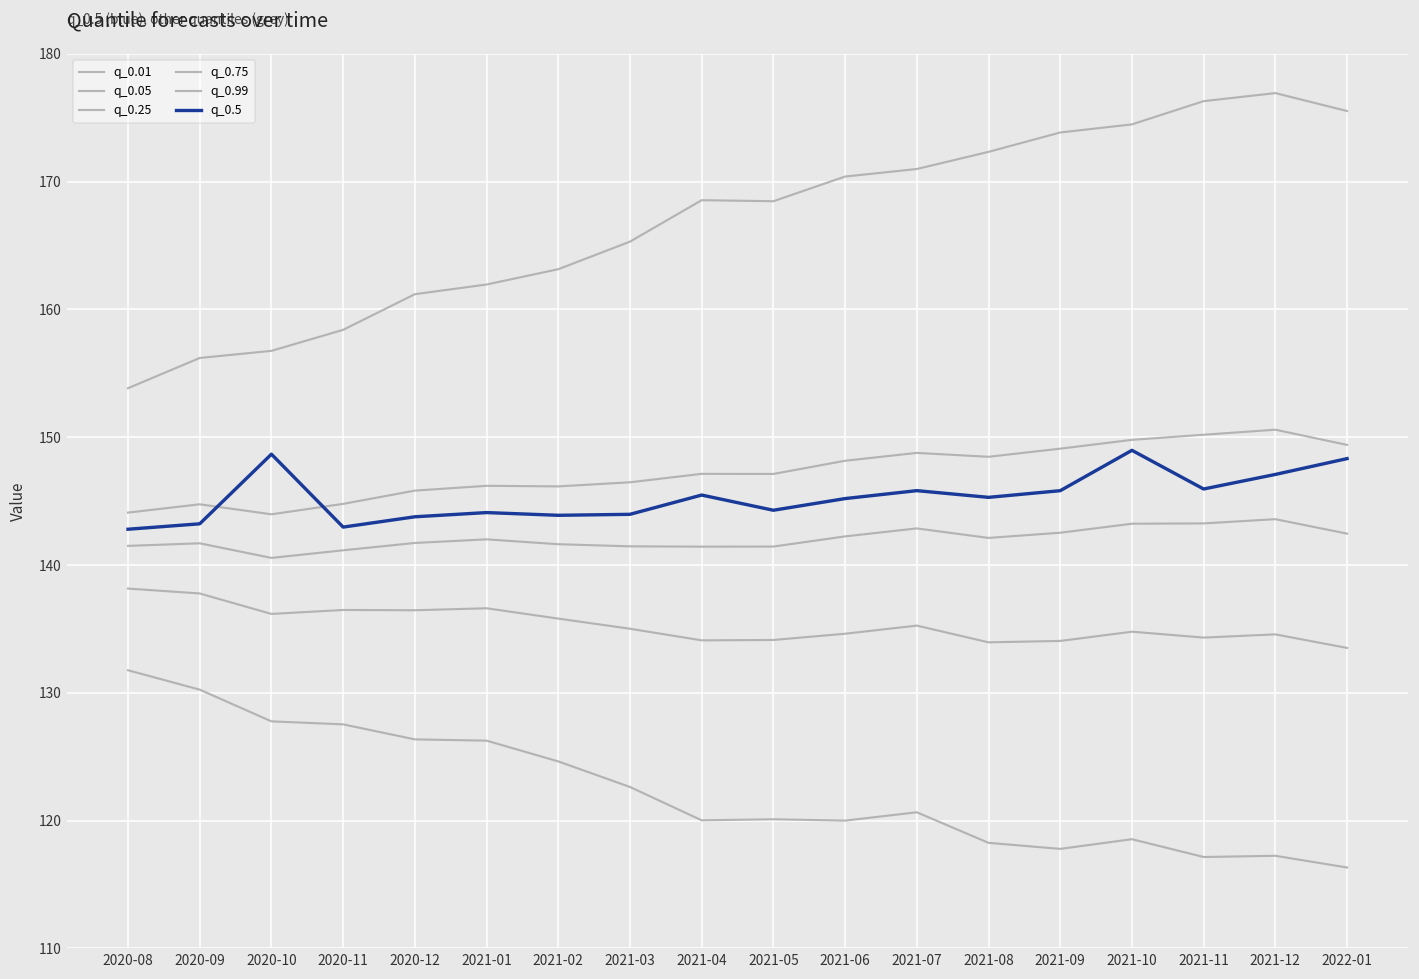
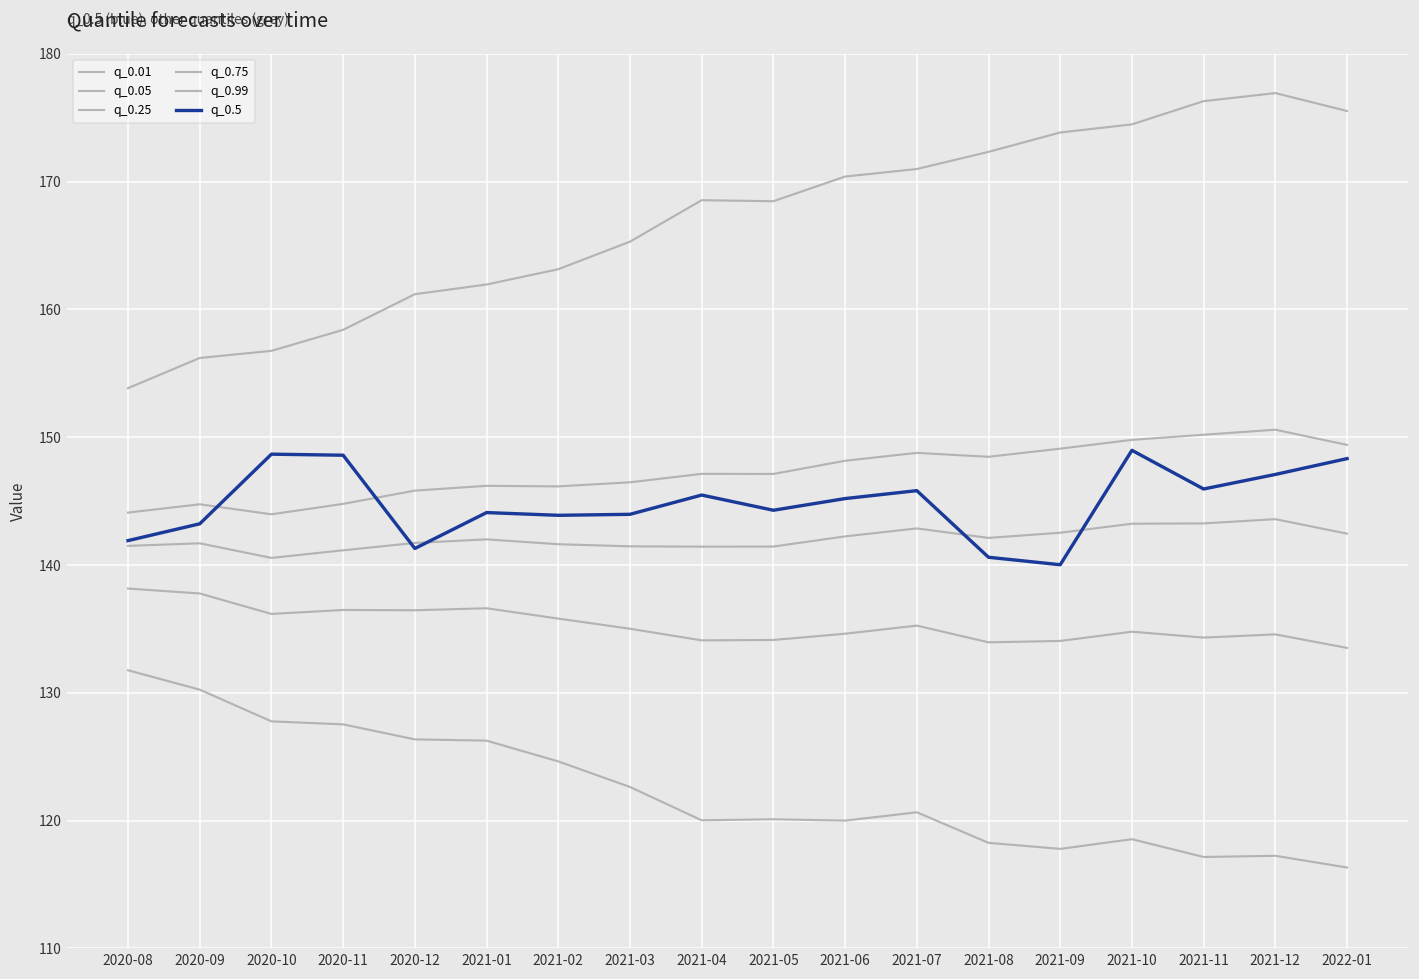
q_0.5, 2020-08: 142.8 -> 141.9
q_0.5, 2020-11: 143.0 -> 148.6
q_0.5, 2020-12: 143.8 -> 141.3
q_0.5, 2021-08: 145.3 -> 140.6
q_0.5, 2021-09: 145.8 -> 140.0
